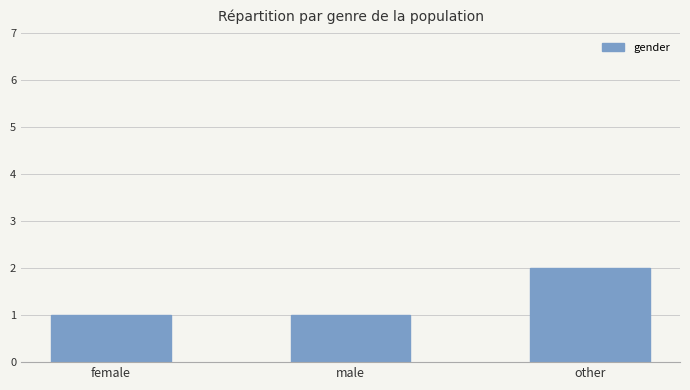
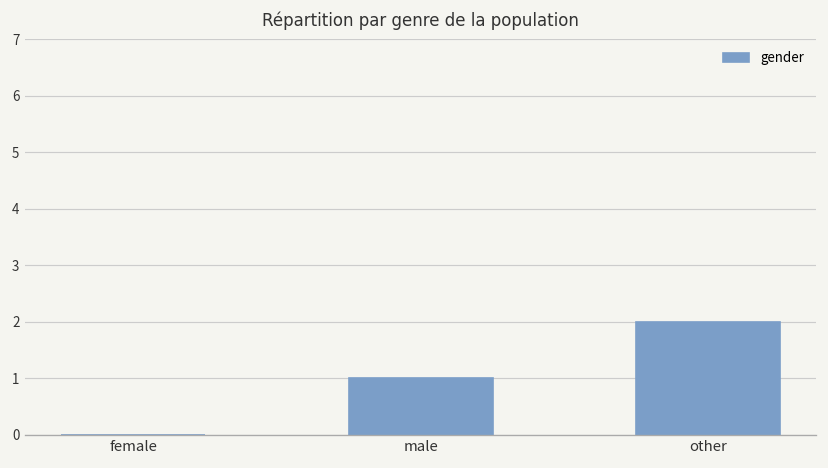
female: 1 -> 0
